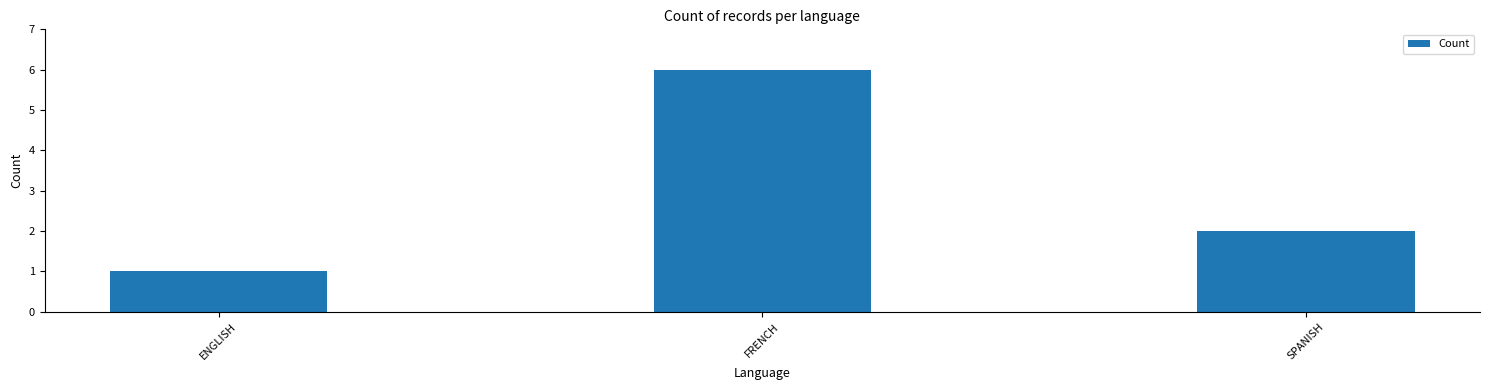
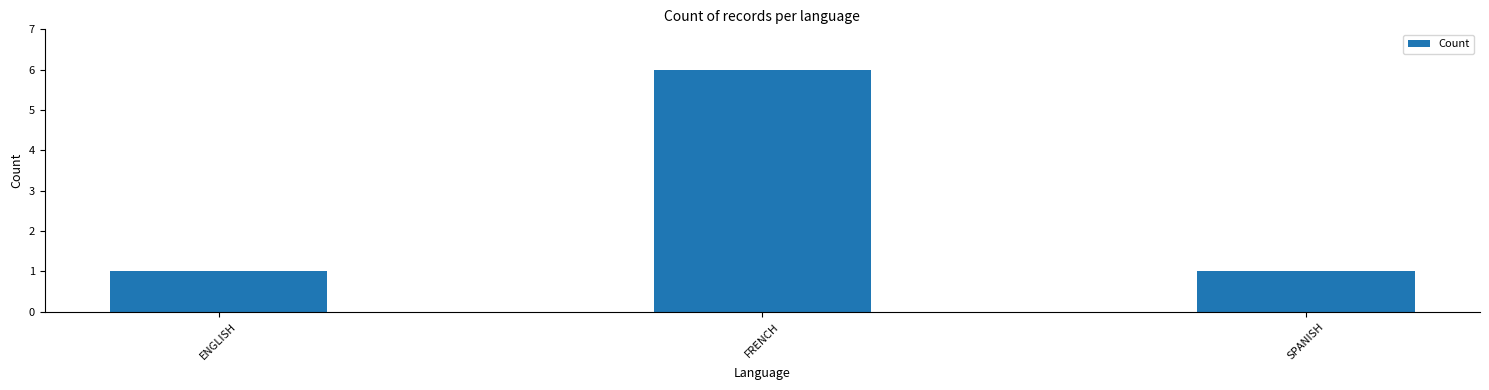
SPANISH: 2 -> 1
